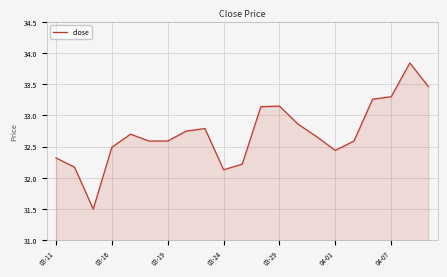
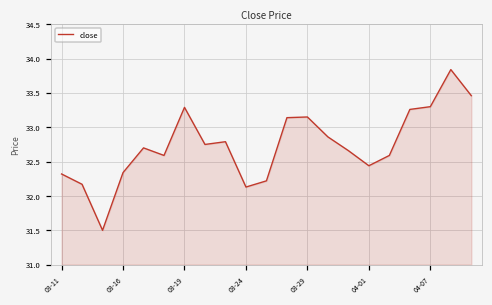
03-16: 32.5 -> 32.3
03-19: 32.6 -> 33.3
